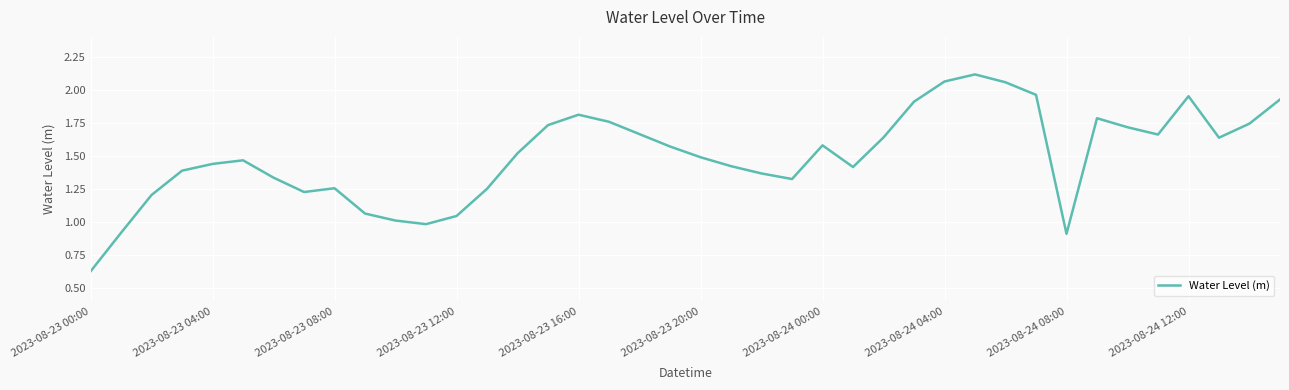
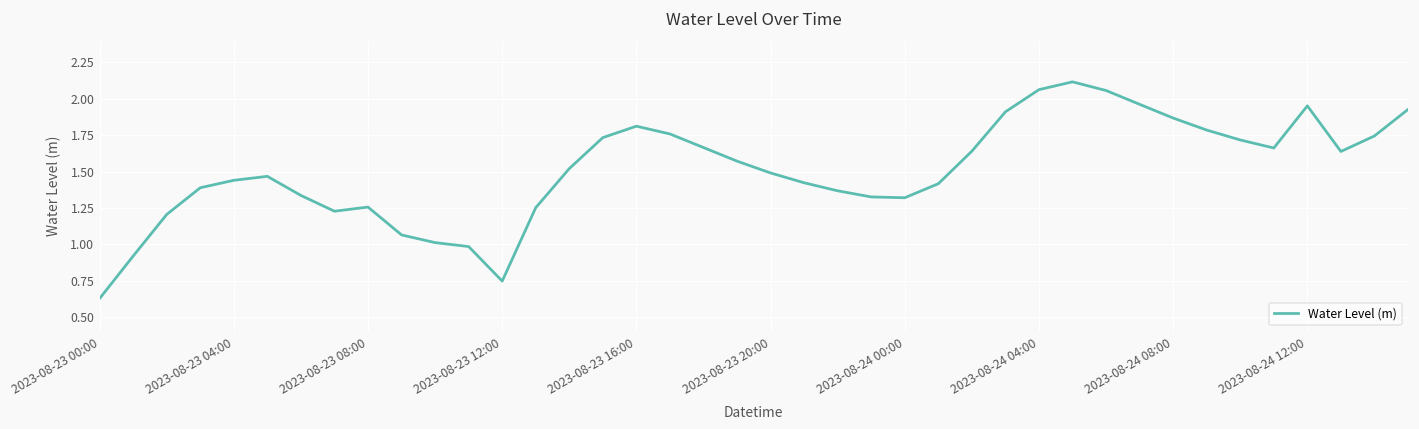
2023-08-23 12:00: 1.05 -> 0.75
2023-08-24 00:00: 1.58 -> 1.32
2023-08-24 08:00: 0.91 -> 1.87
